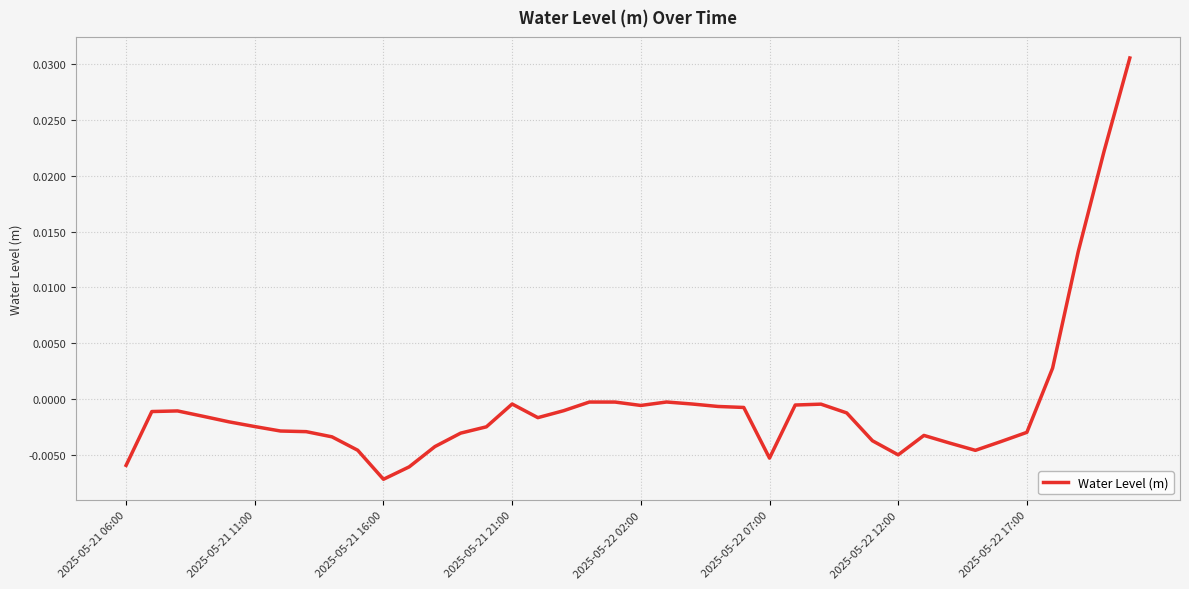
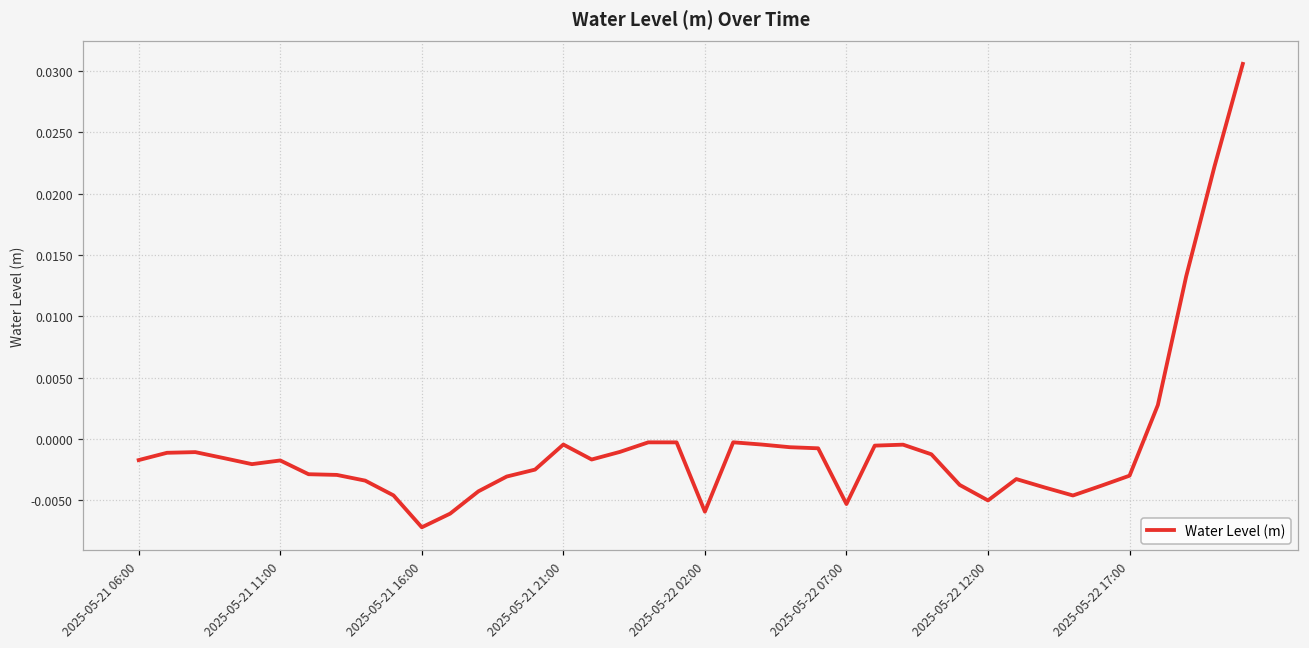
2025-05-21 06:00: -0.0059 -> -0.0017
2025-05-21 11:00: -0.0025 -> -0.0017
2025-05-22 02:00: -0.0006 -> -0.0059
